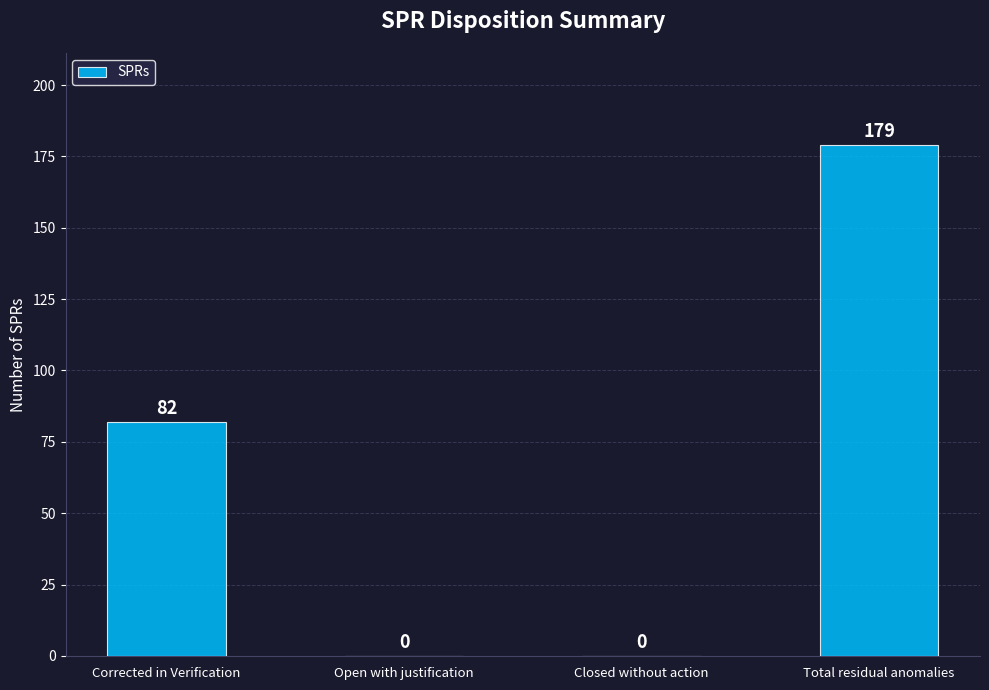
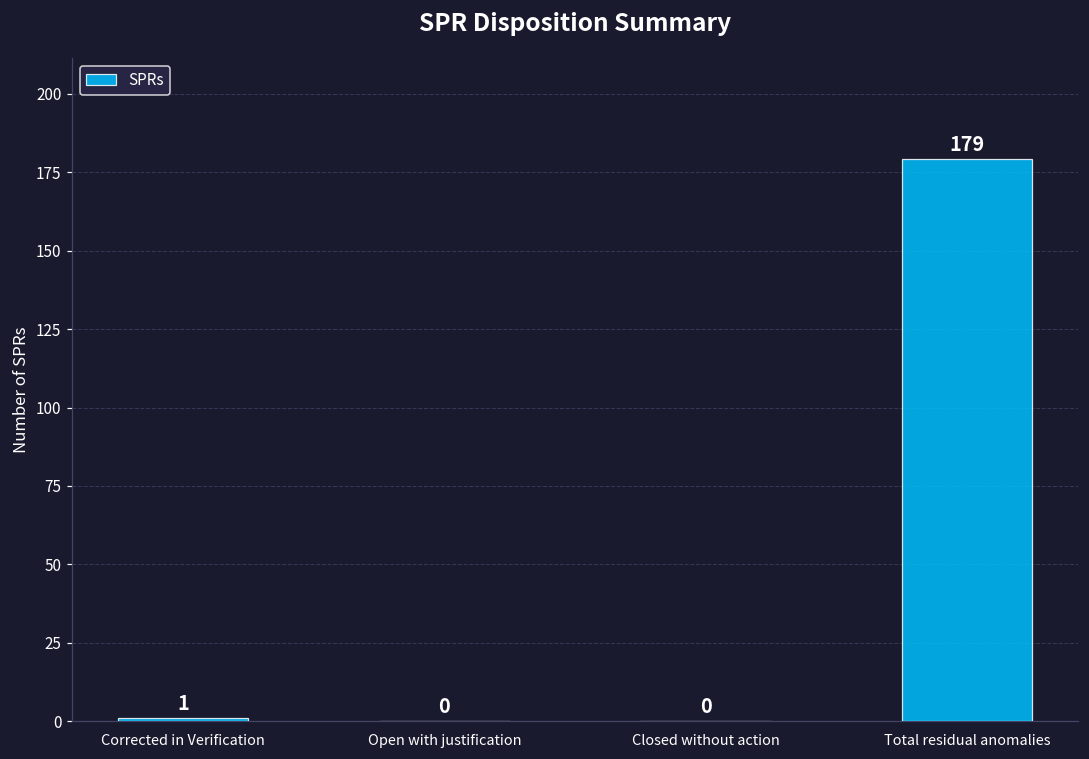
Corrected in Verification: 82 -> 1
